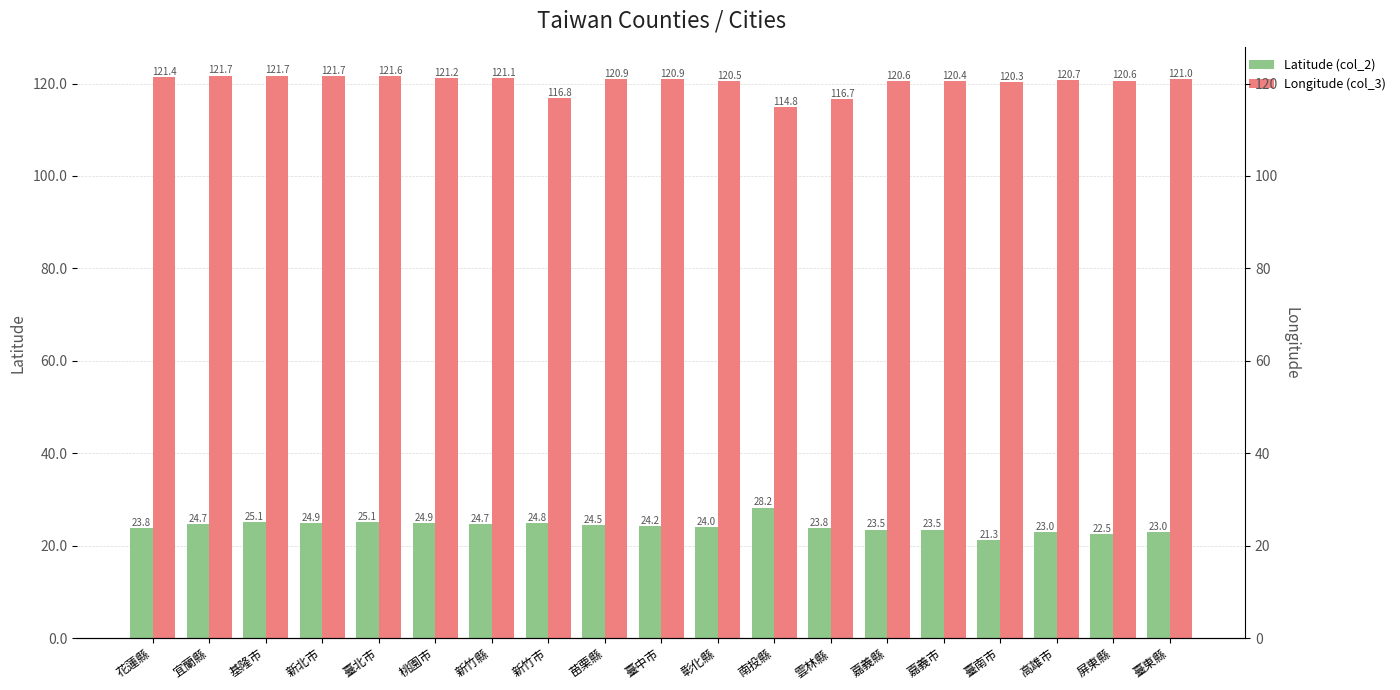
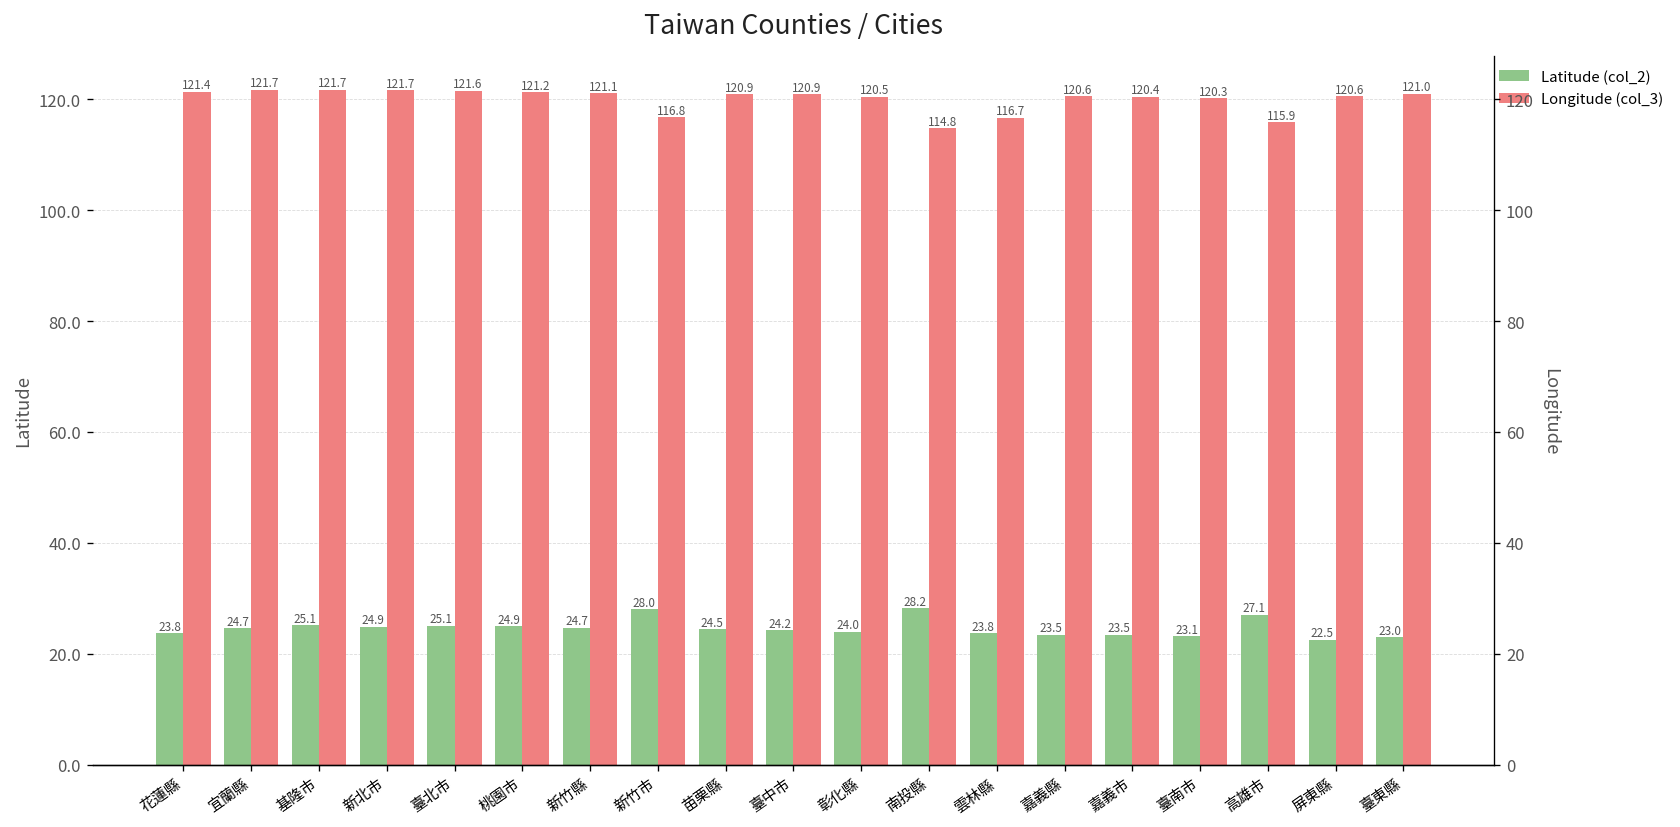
Latitude (col_2), 新竹市: 24.8 -> 28.0
Latitude (col_2), 臺南市: 21.3 -> 23.1
Latitude (col_2), 高雄市: 23.0 -> 27.1
Longitude (col_3), 高雄市: 120.7 -> 115.9
